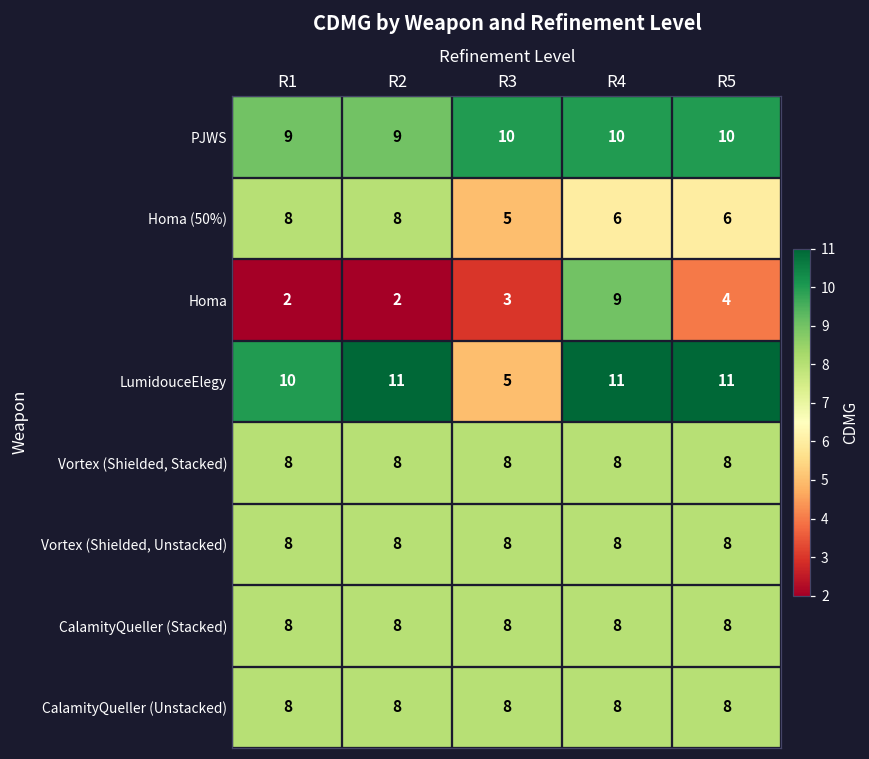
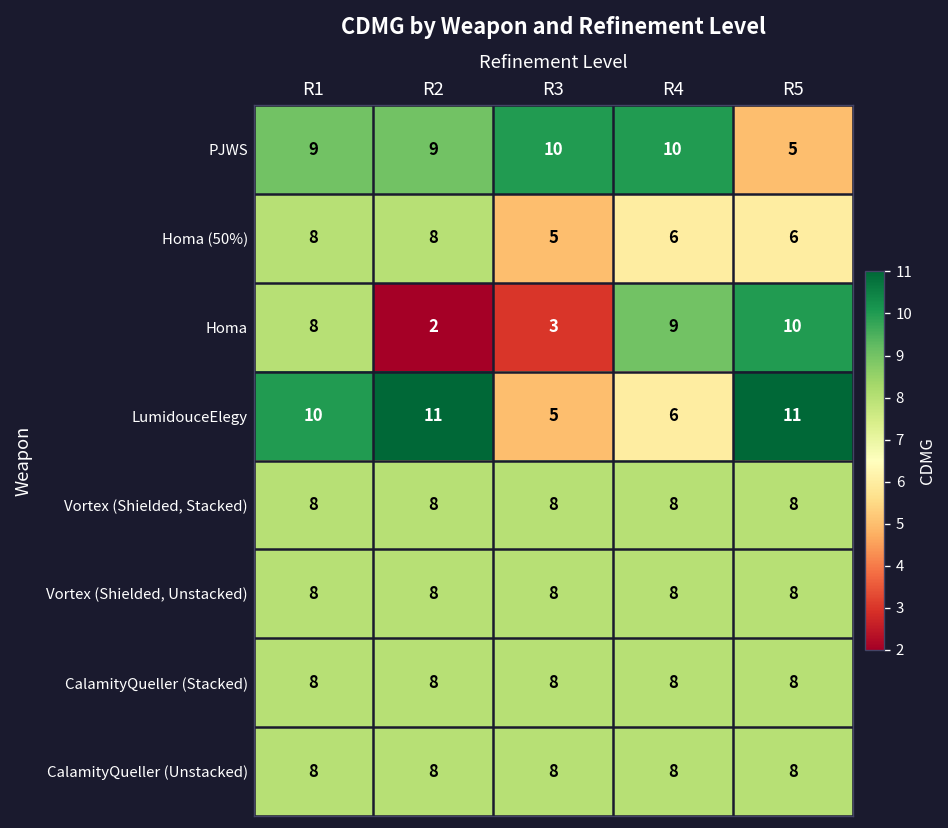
PJWS, R5: 10 -> 5
Homa, R1: 2 -> 8
Homa, R5: 4 -> 10
LumidouceElegy, R4: 11 -> 6
